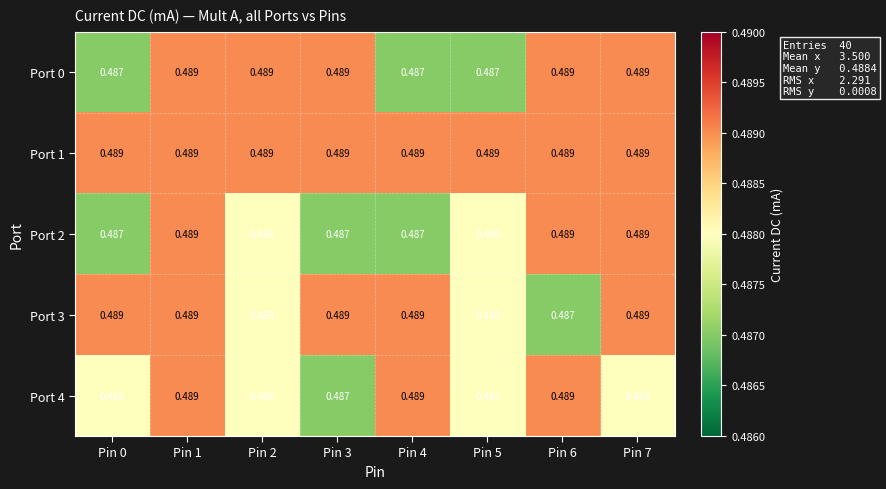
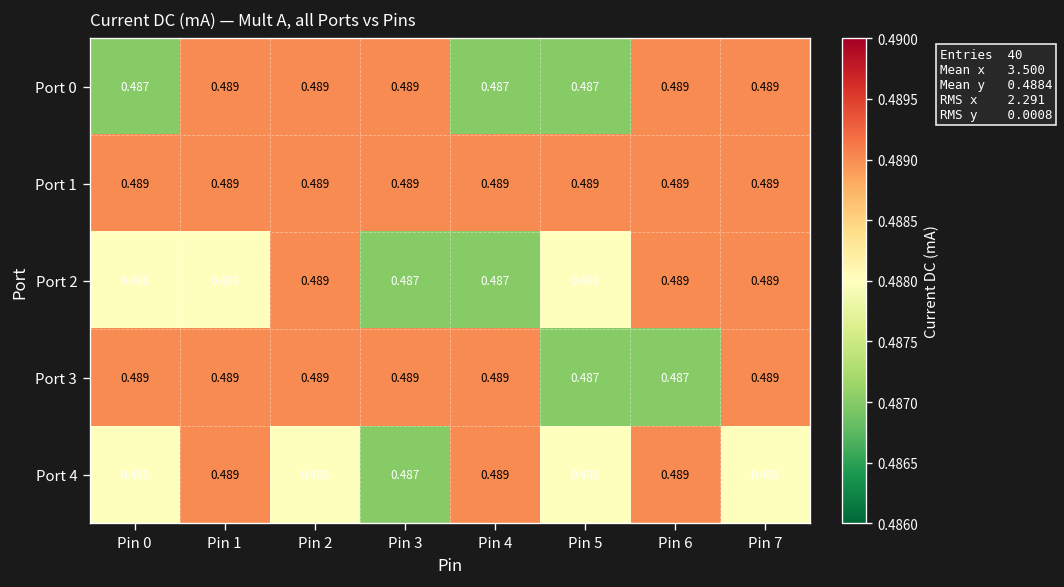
Port 2, Pin 0: 0.487 -> 0.488
Port 2, Pin 1: 0.489 -> 0.488
Port 2, Pin 2: 0.488 -> 0.489
Port 3, Pin 2: 0.488 -> 0.489
Port 3, Pin 5: 0.488 -> 0.487
